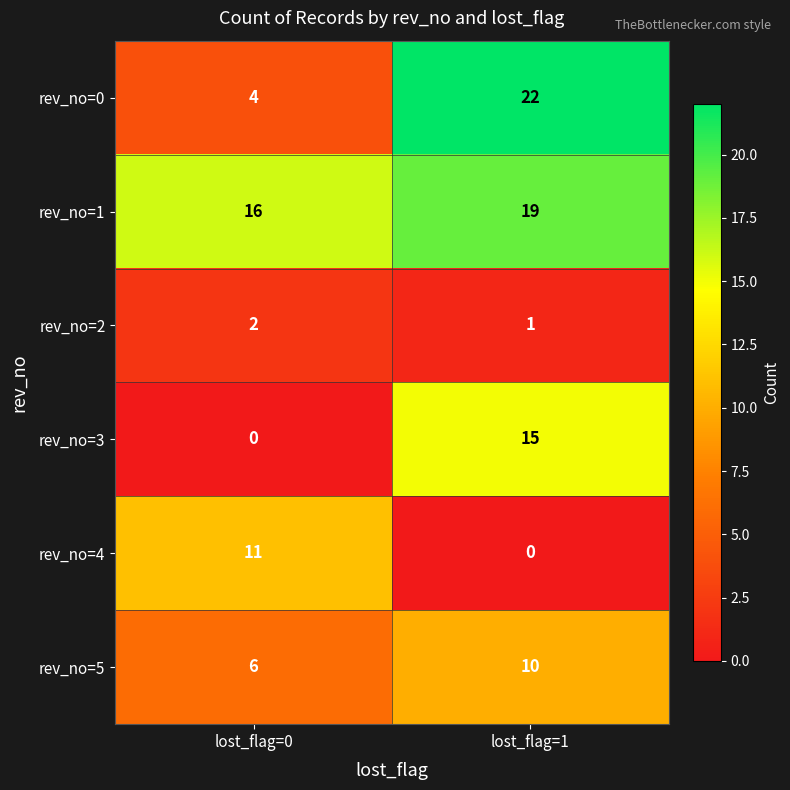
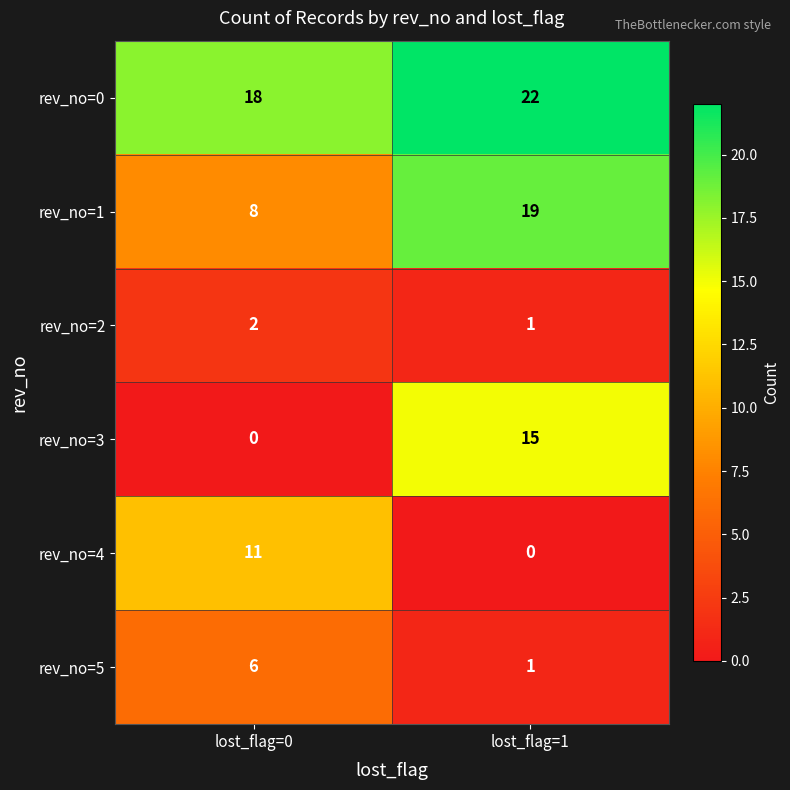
rev_no=0, lost_flag=0: 4 -> 18
rev_no=1, lost_flag=0: 16 -> 8
rev_no=5, lost_flag=1: 10 -> 1
